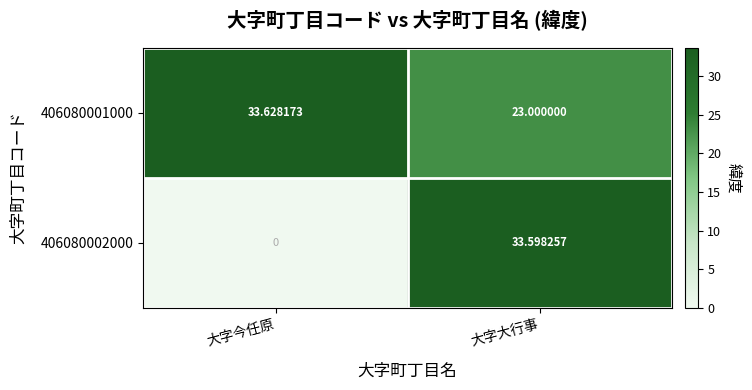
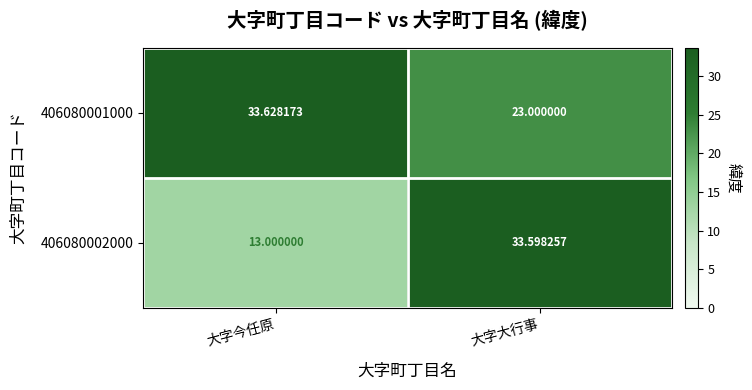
406080002000, 大字今任原: 0 -> 13.000000
